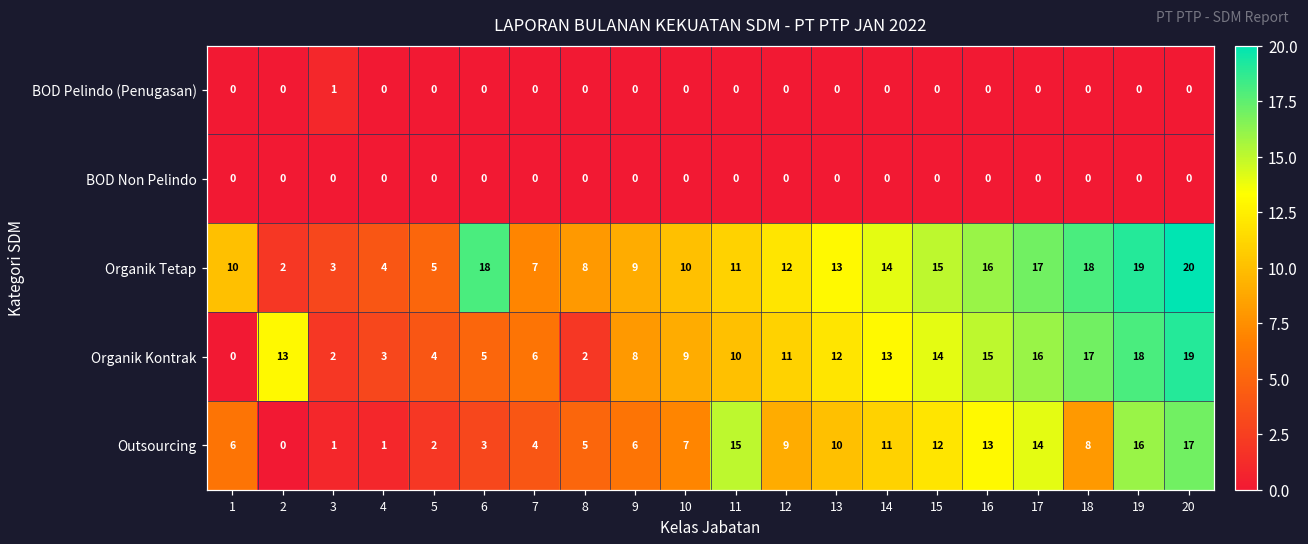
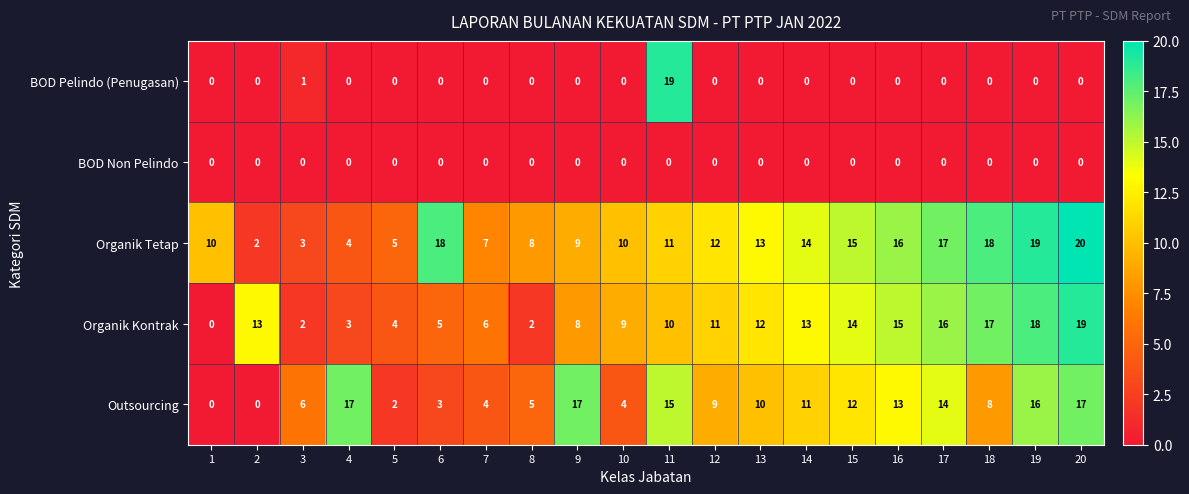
BOD Pelindo (Penugasan), 11: 0 -> 19
Outsourcing, 1: 6 -> 0
Outsourcing, 3: 1 -> 6
Outsourcing, 4: 1 -> 17
Outsourcing, 9: 6 -> 17
Outsourcing, 10: 7 -> 4
